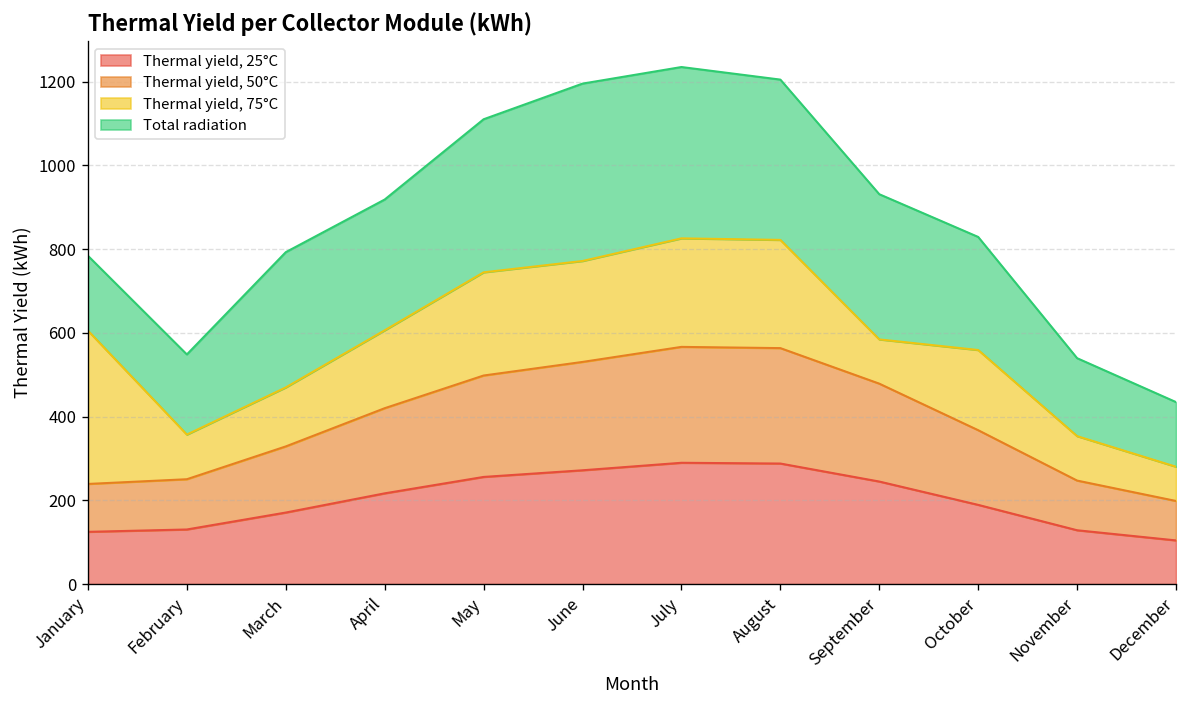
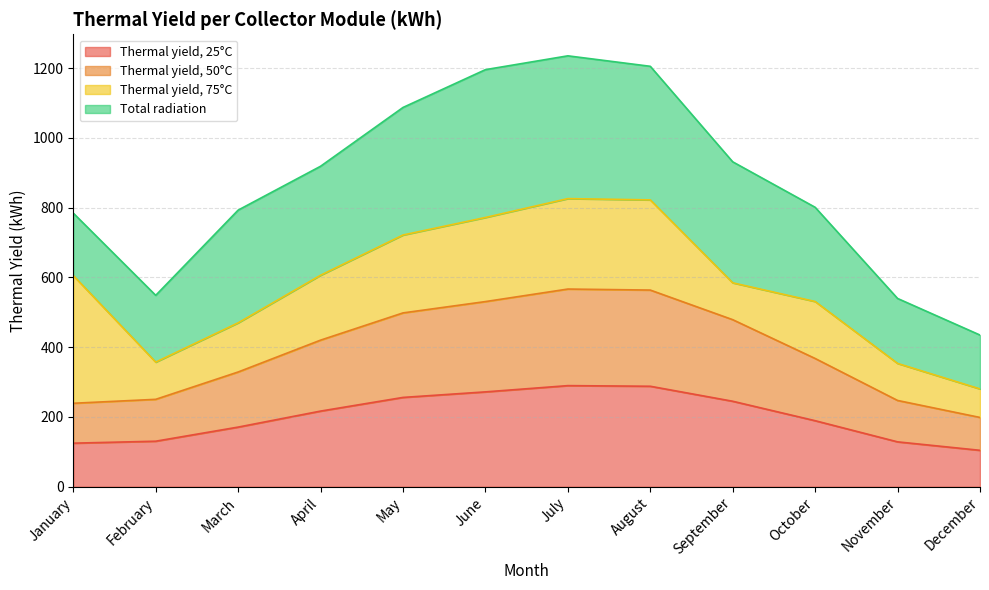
Thermal yield, 75°C, May: 250 -> 220
Thermal yield, 75°C, October: 190 -> 160
